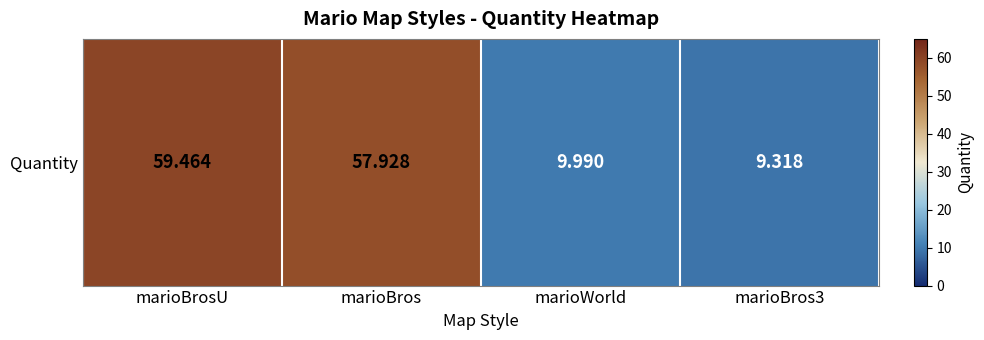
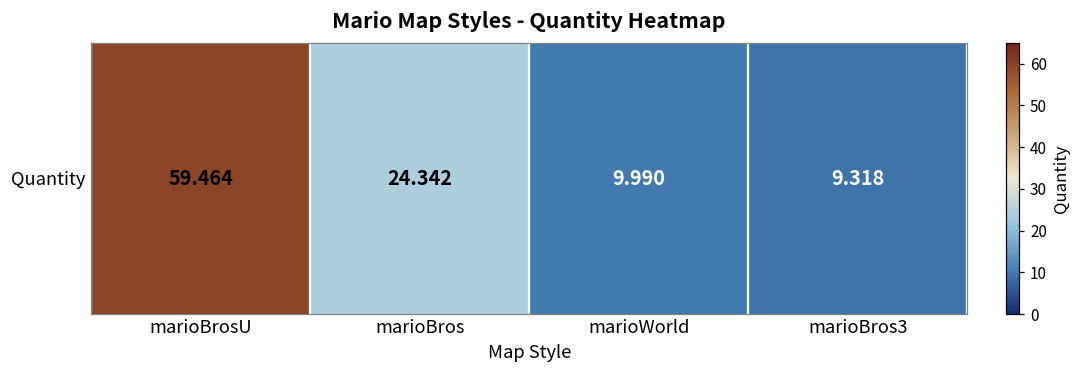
Quantity, marioBros: 57.928 -> 24.342
